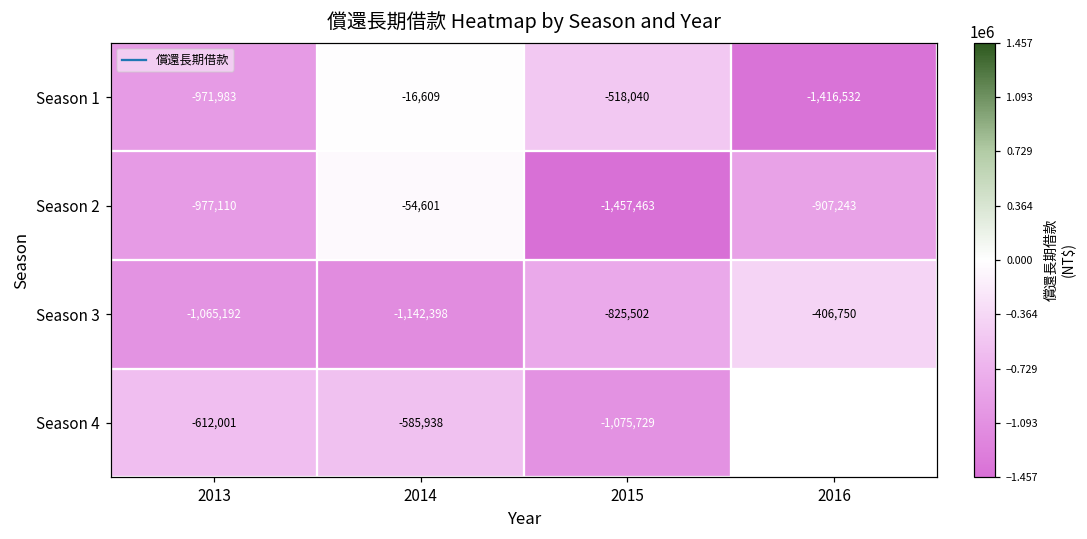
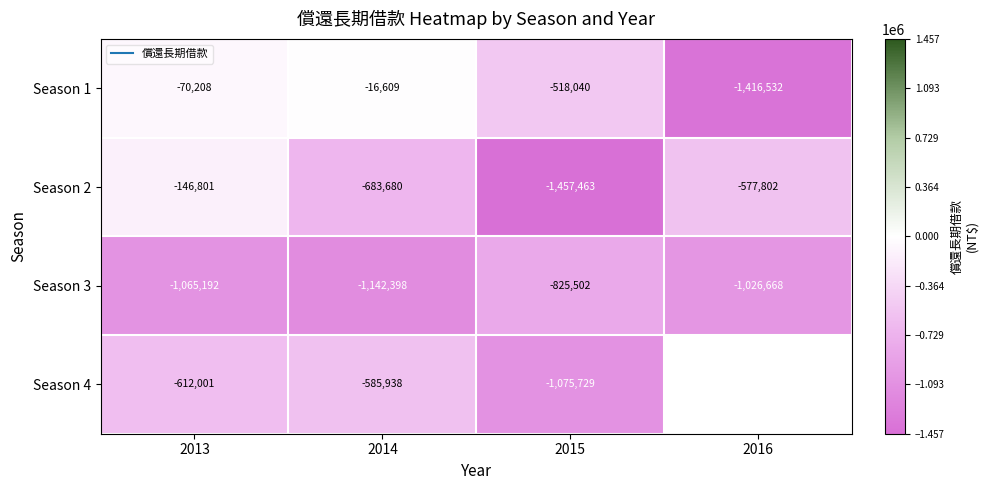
Season 1, 2013: -971,983 -> -70,208
Season 2, 2013: -977,110 -> -146,801
Season 2, 2014: -54,601 -> -683,680
Season 2, 2016: -907,243 -> -577,802
Season 3, 2016: -406,750 -> -1,026,668
